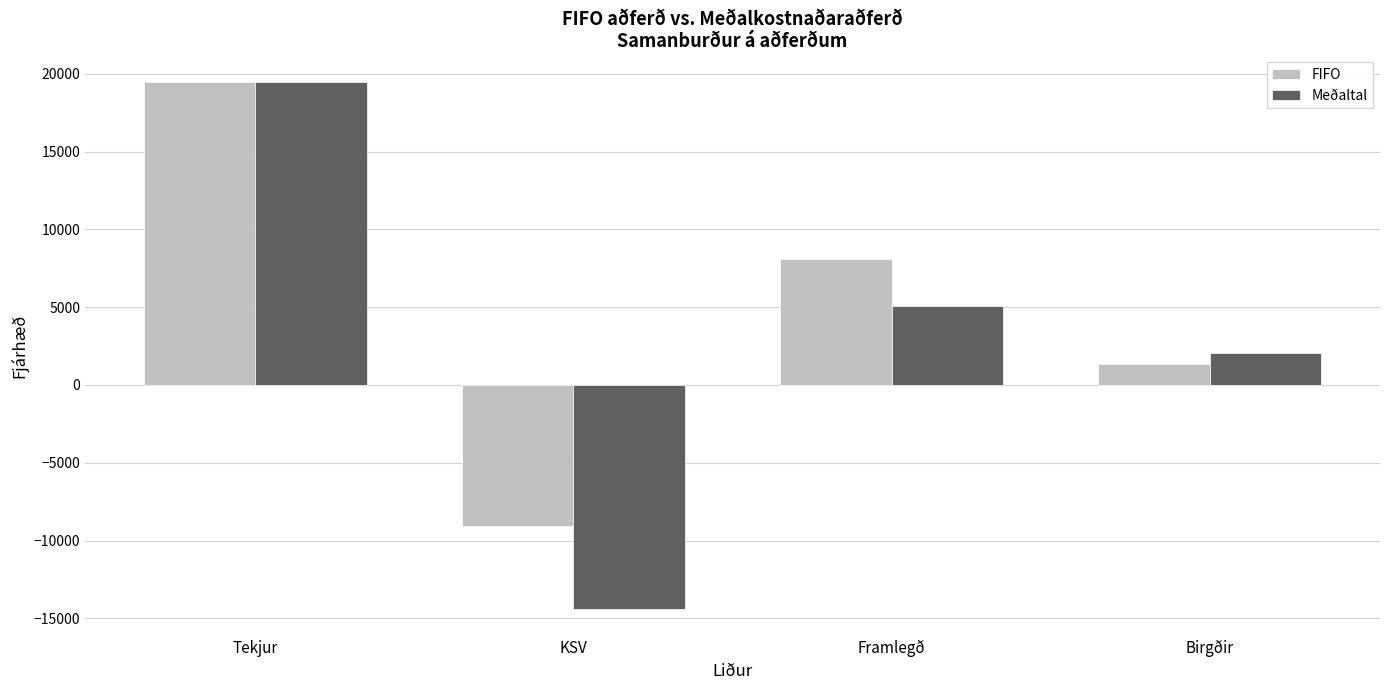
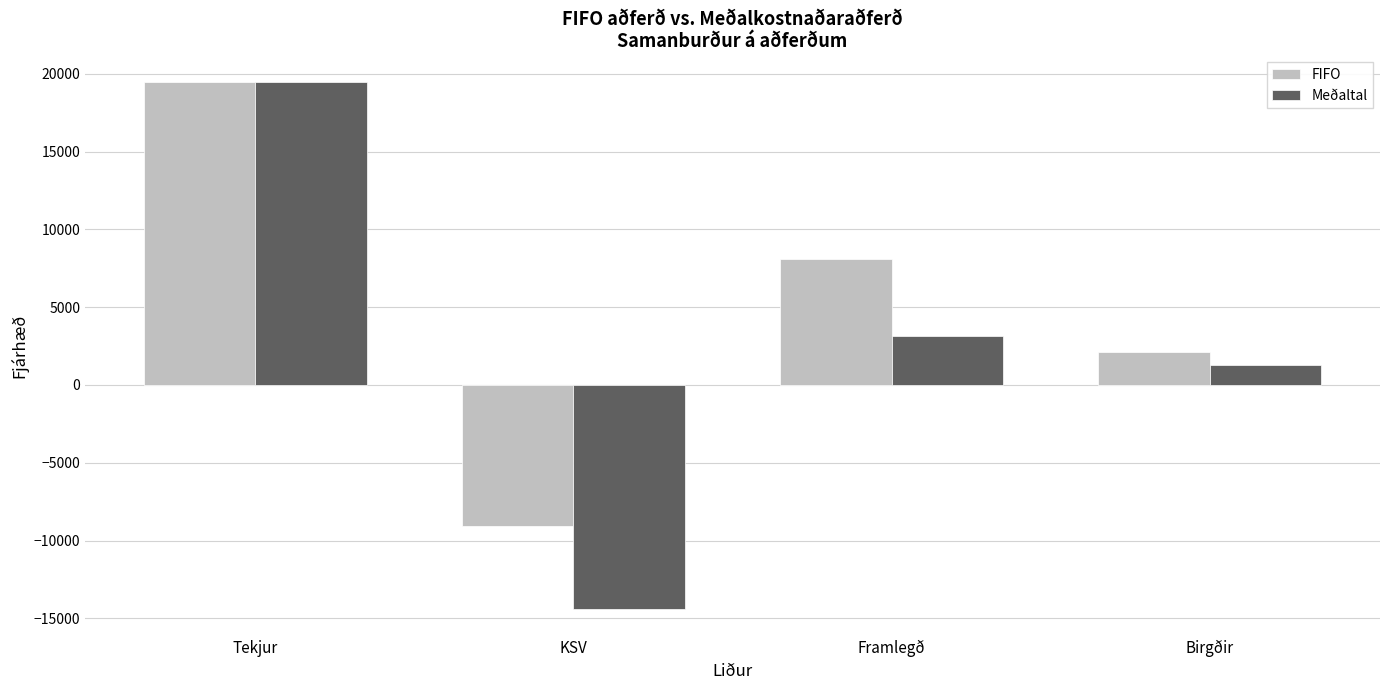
Meðaltal, Framlegð: 5100 -> 3100
FIFO, Birgðir: 1400 -> 2100
Meðaltal, Birgðir: 2100 -> 1300
